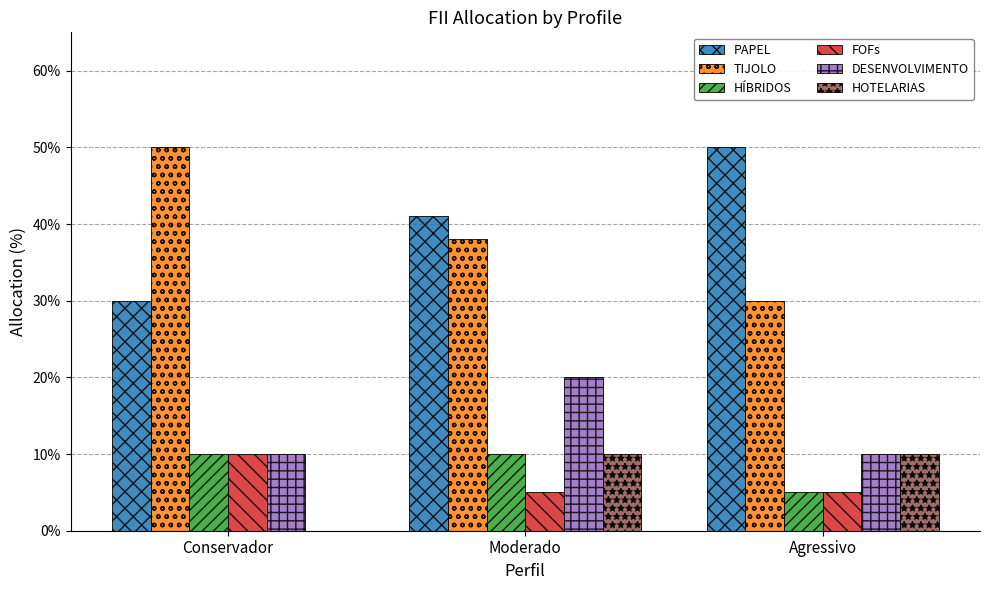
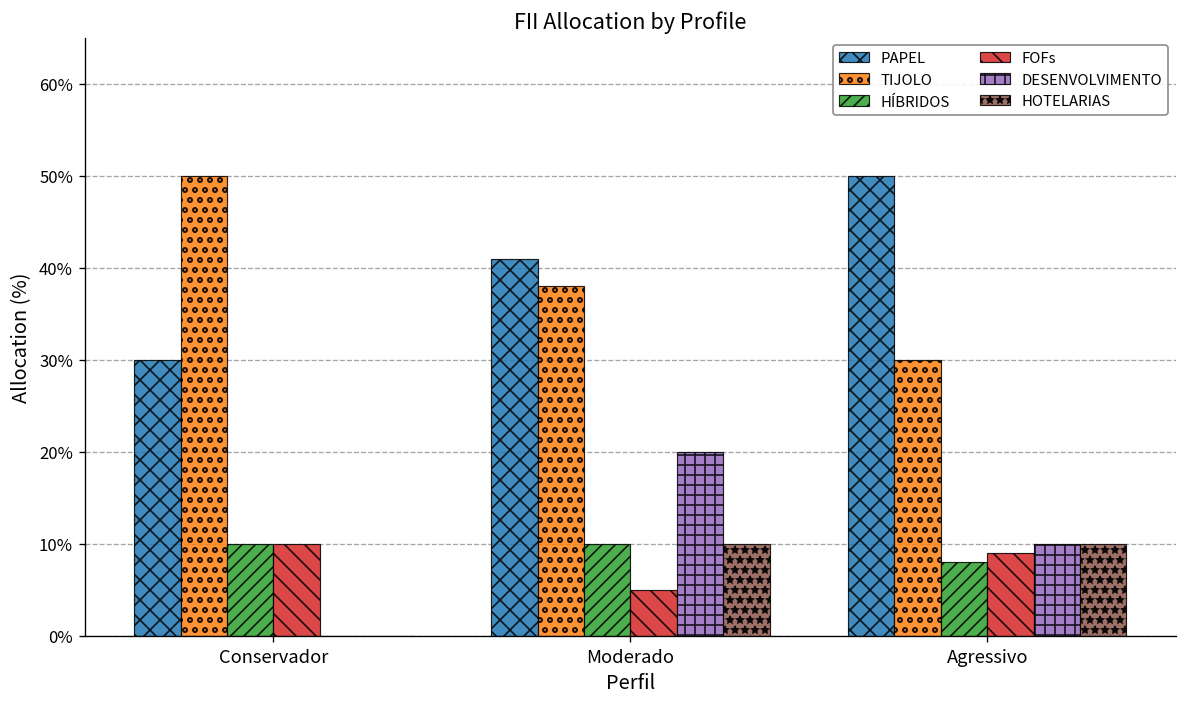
DESENVOLVIMENTO, Conservador: 10% -> 0%
HÍBRIDOS, Agressivo: 5% -> 8%
FOFs, Agressivo: 5% -> 9%
